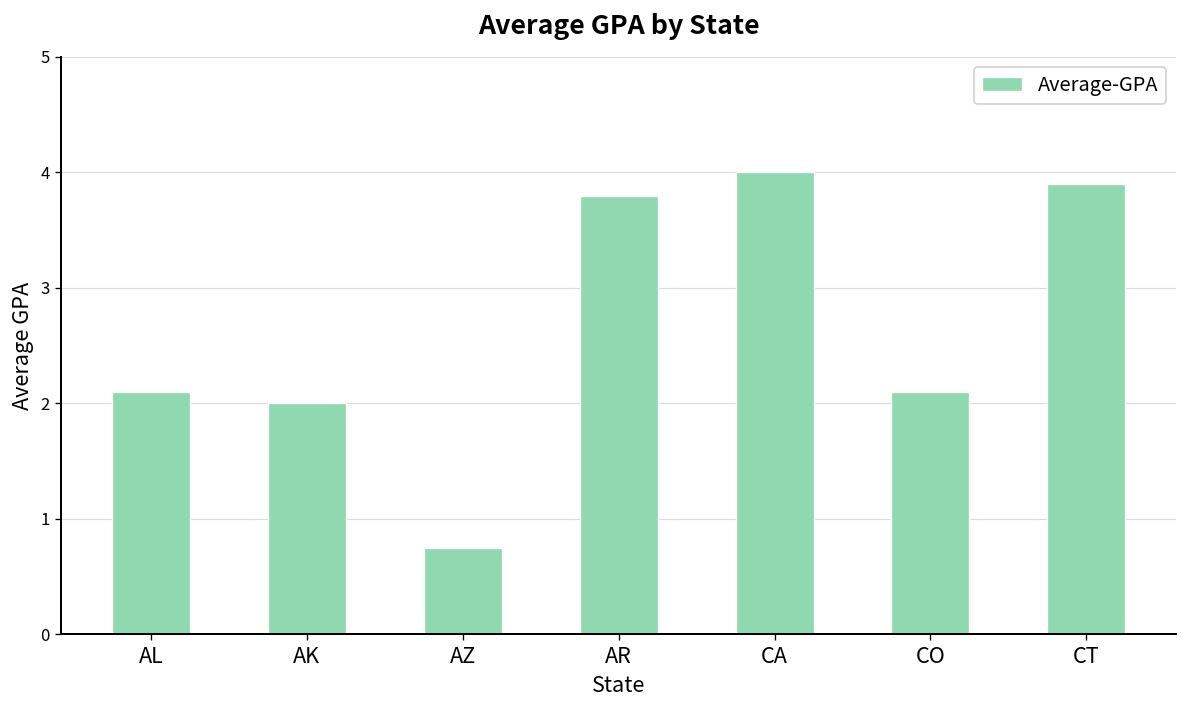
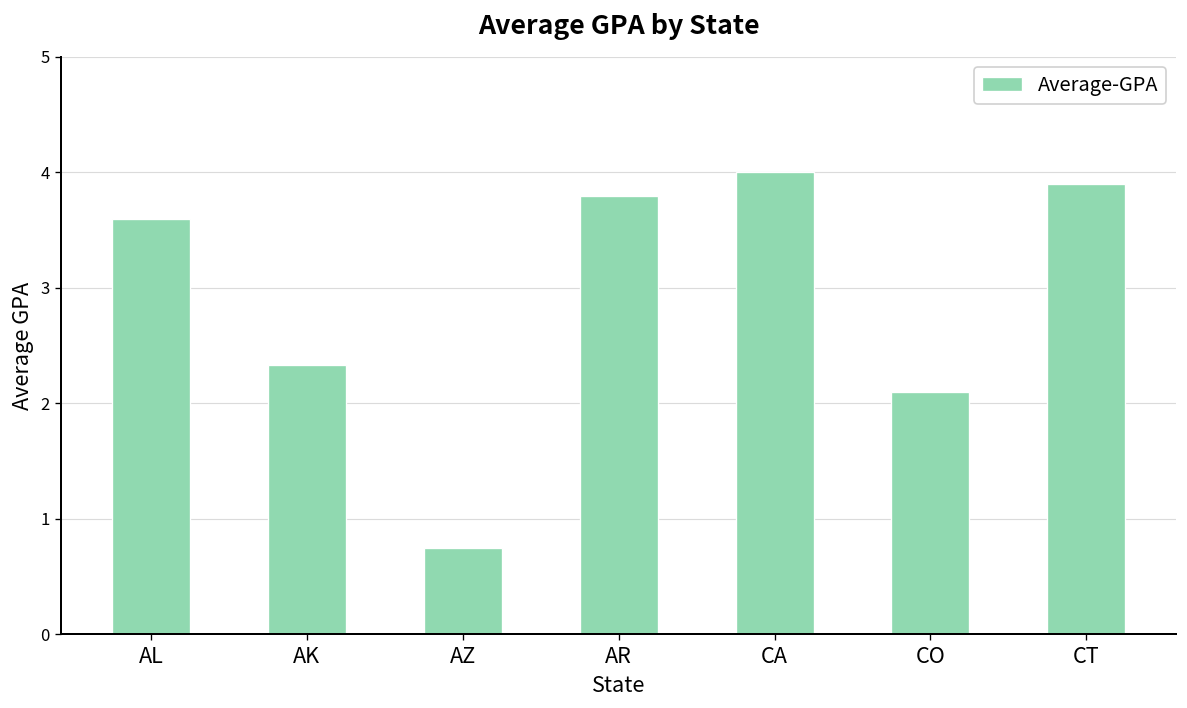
AL: 2.1 -> 3.6
AK: 2.0 -> 2.3
